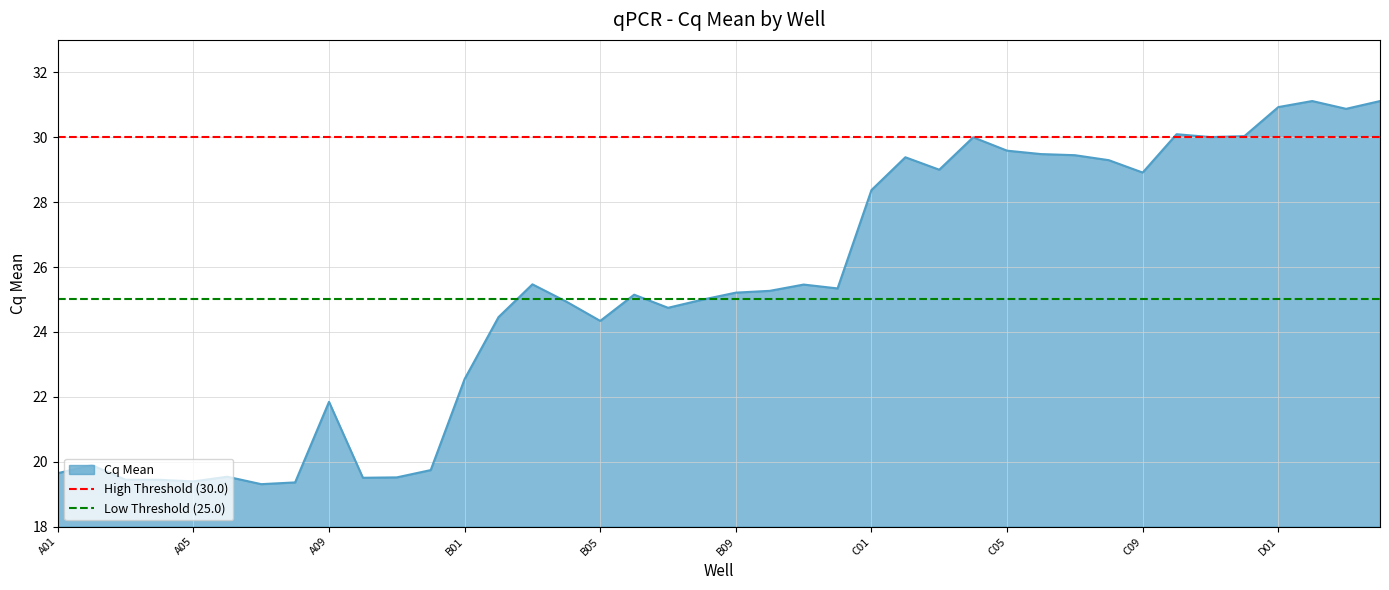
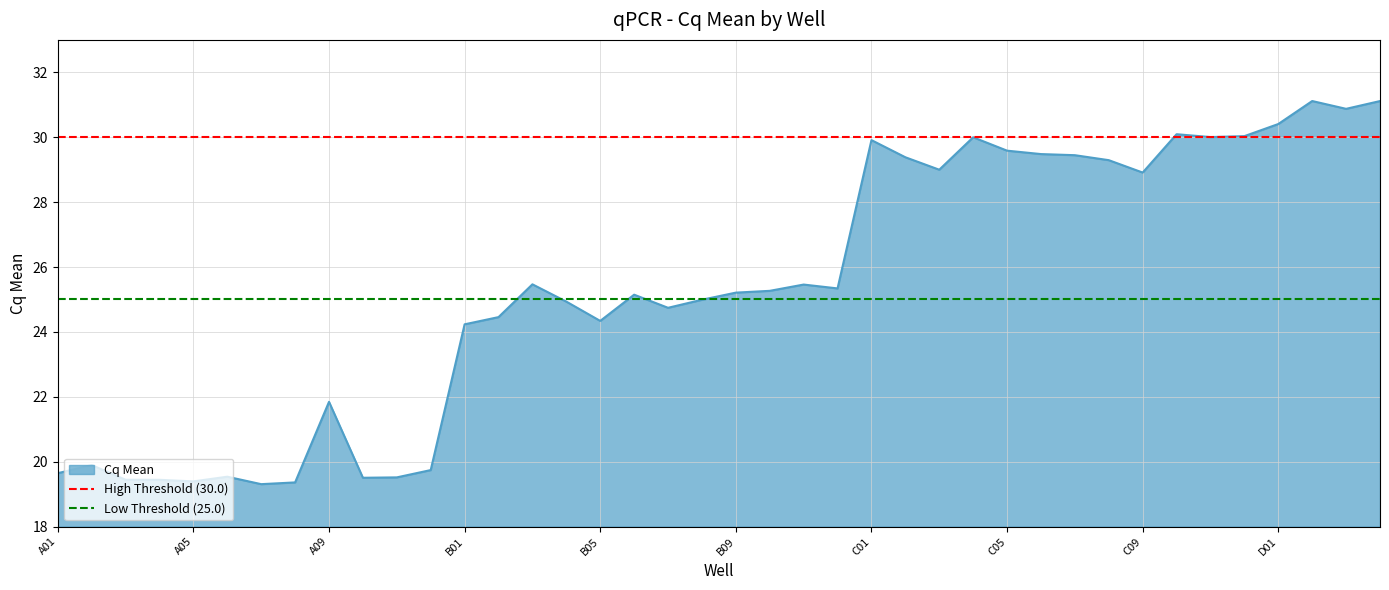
B01: 22.5 -> 24.2
C01: 28.4 -> 29.9
D01: 30.9 -> 30.4
